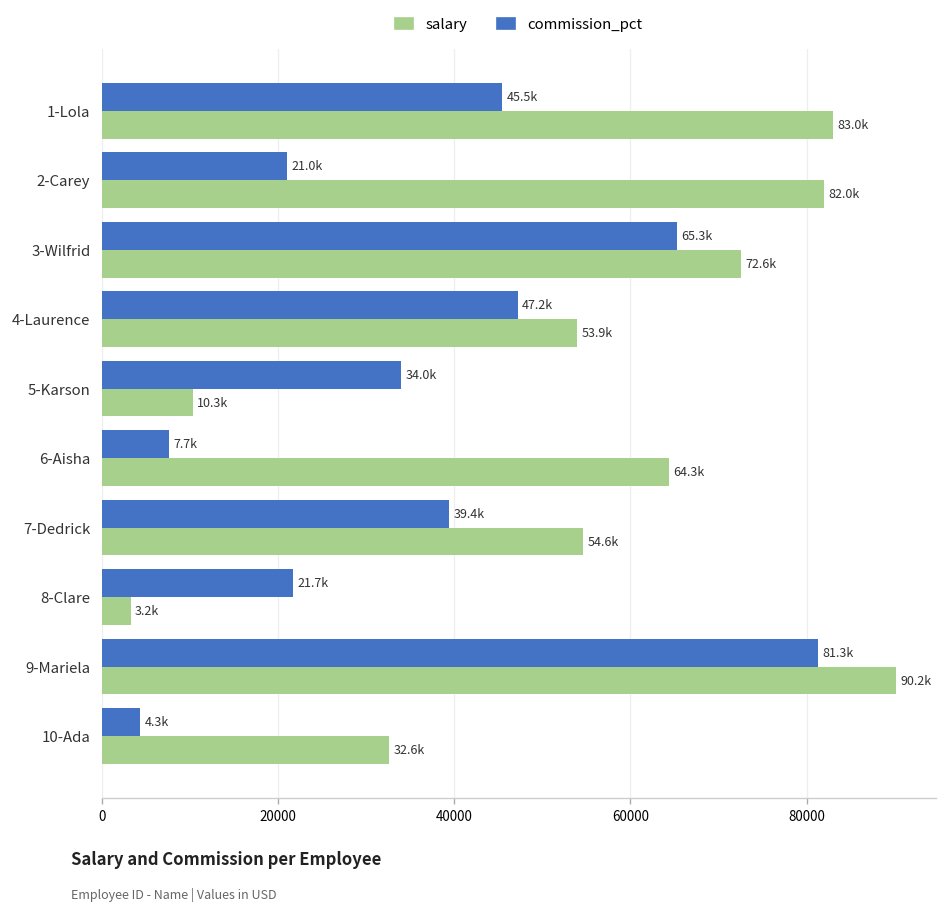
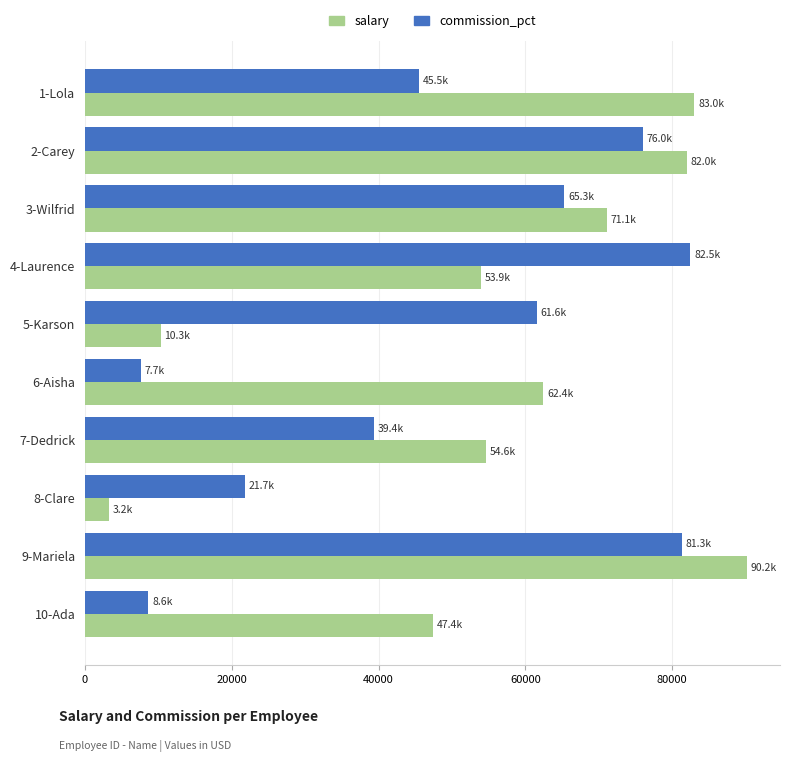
commission_pct, 2-Carey: 21.0k -> 76.0k
salary, 3-Wilfrid: 72.6k -> 71.1k
commission_pct, 4-Laurence: 47.2k -> 82.5k
commission_pct, 5-Karson: 34.0k -> 61.6k
salary, 6-Aisha: 64.3k -> 62.4k
commission_pct, 10-Ada: 4.3k -> 8.6k
salary, 10-Ada: 32.6k -> 47.4k
